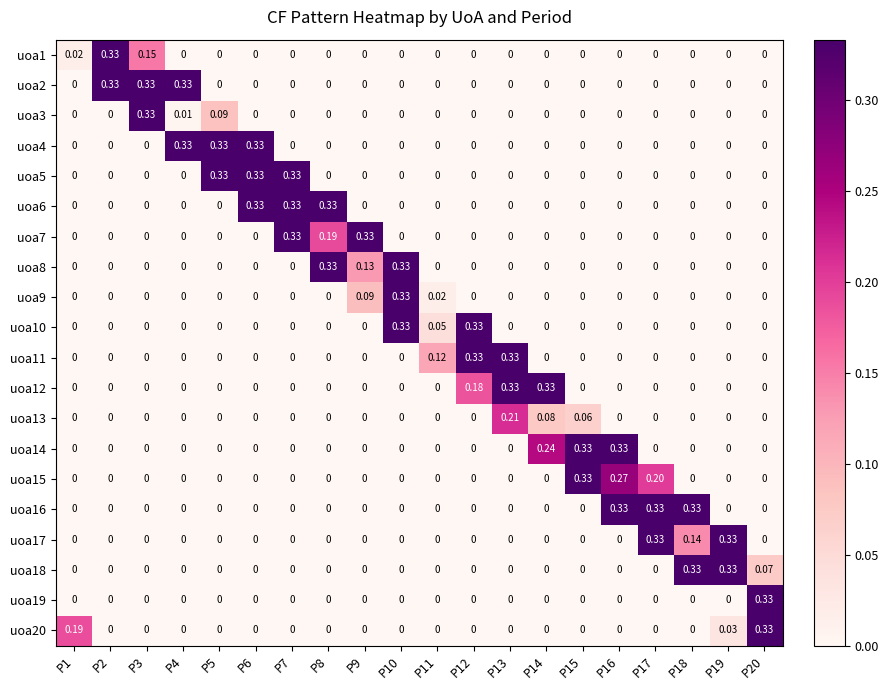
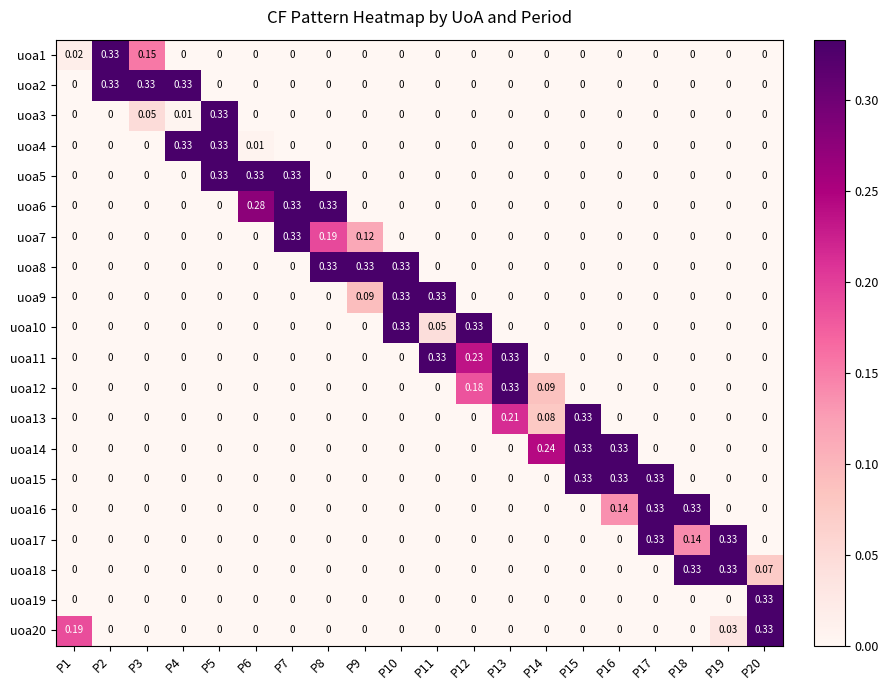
uoa3, P3: 0.33 -> 0.05
uoa3, P5: 0.09 -> 0.33
uoa4, P6: 0.33 -> 0.01
uoa6, P6: 0.33 -> 0.28
uoa7, P9: 0.33 -> 0.12
uoa8, P9: 0.13 -> 0.33
uoa9, P11: 0.02 -> 0.33
uoa11, P11: 0.12 -> 0.33
uoa11, P12: 0.33 -> 0.23
uoa12, P14: 0.33 -> 0.09
uoa13, P15: 0.06 -> 0.33
uoa15, P16: 0.27 -> 0.33
uoa15, P17: 0.20 -> 0.33
uoa16, P16: 0.33 -> 0.14
